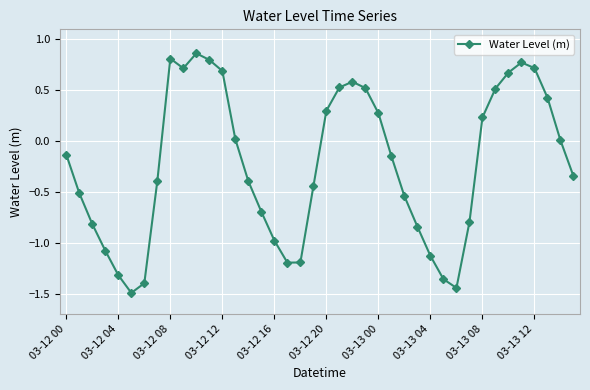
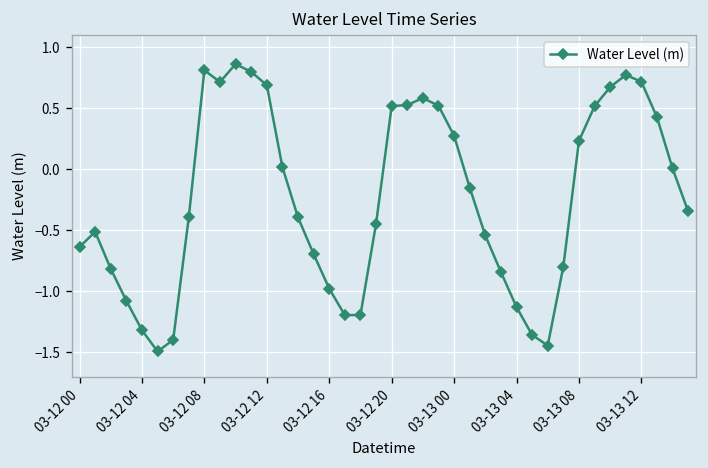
03-12 00: -0.13 -> -0.64
03-12 20: 0.30 -> 0.52
